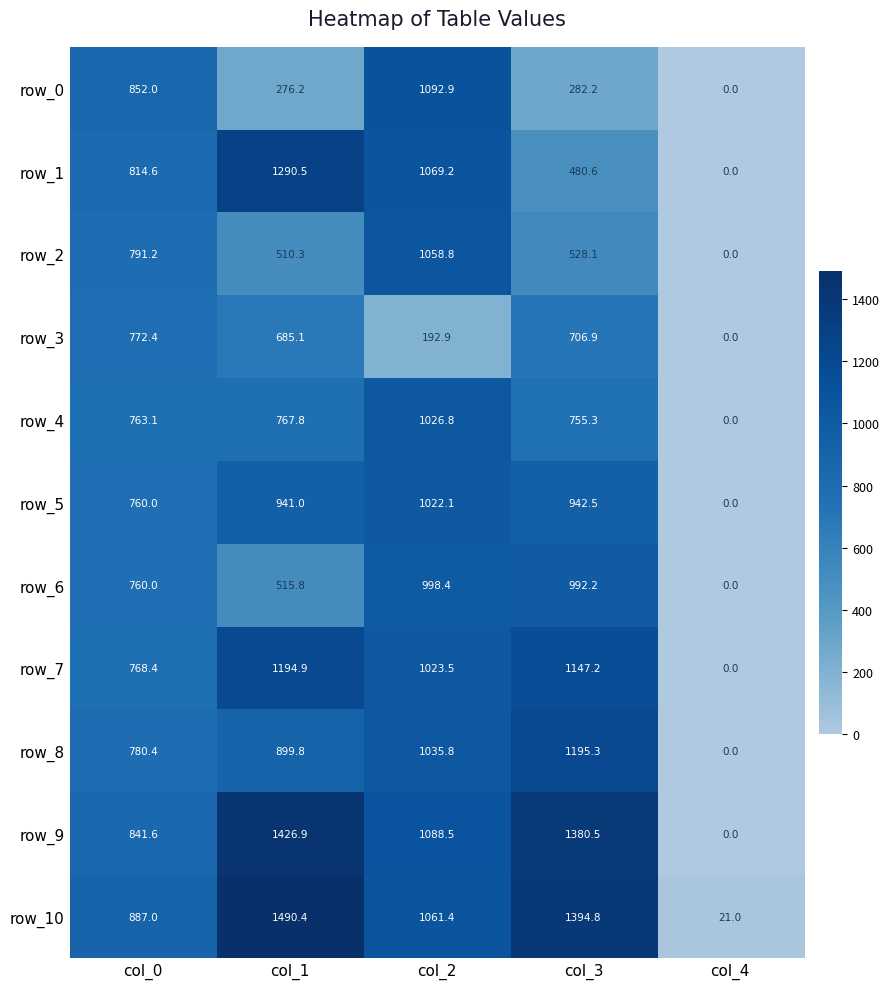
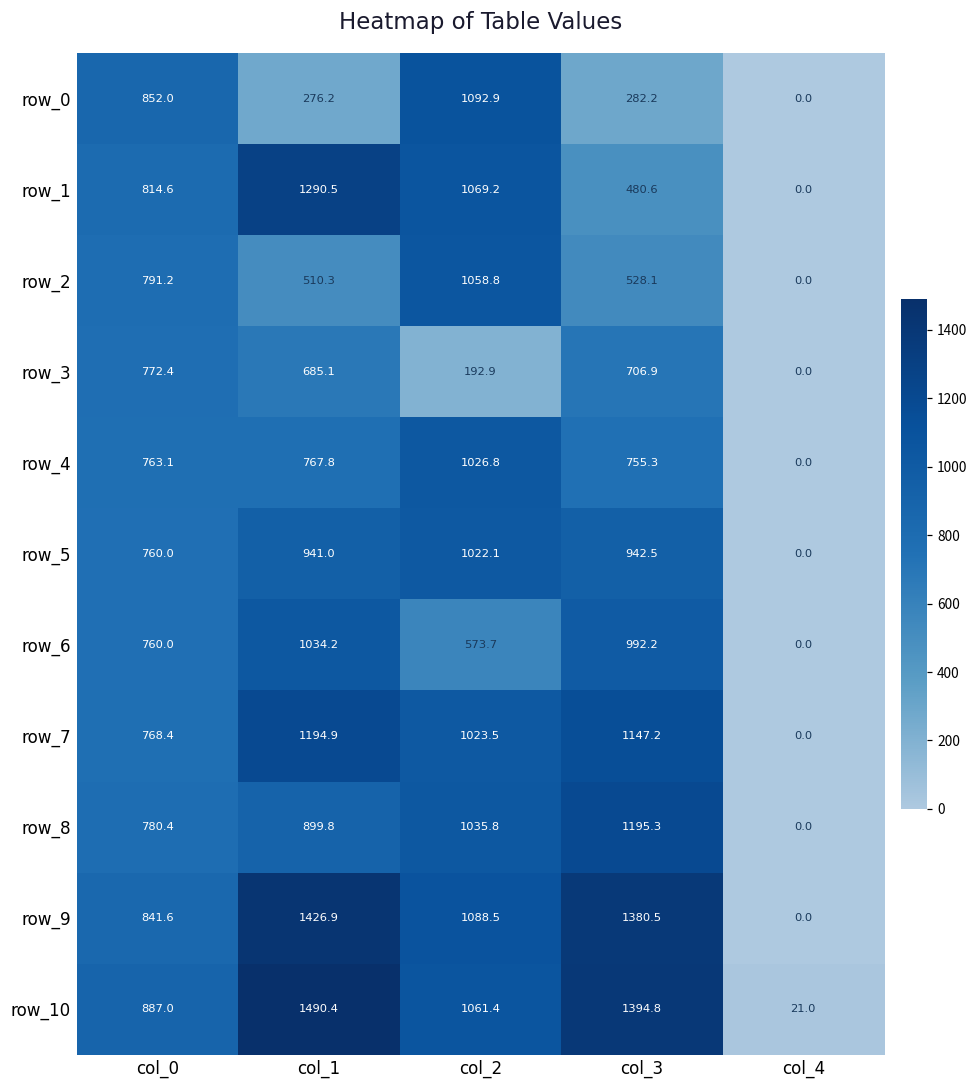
row_6, col_1: 515.8 -> 1034.2
row_6, col_2: 998.4 -> 573.7
